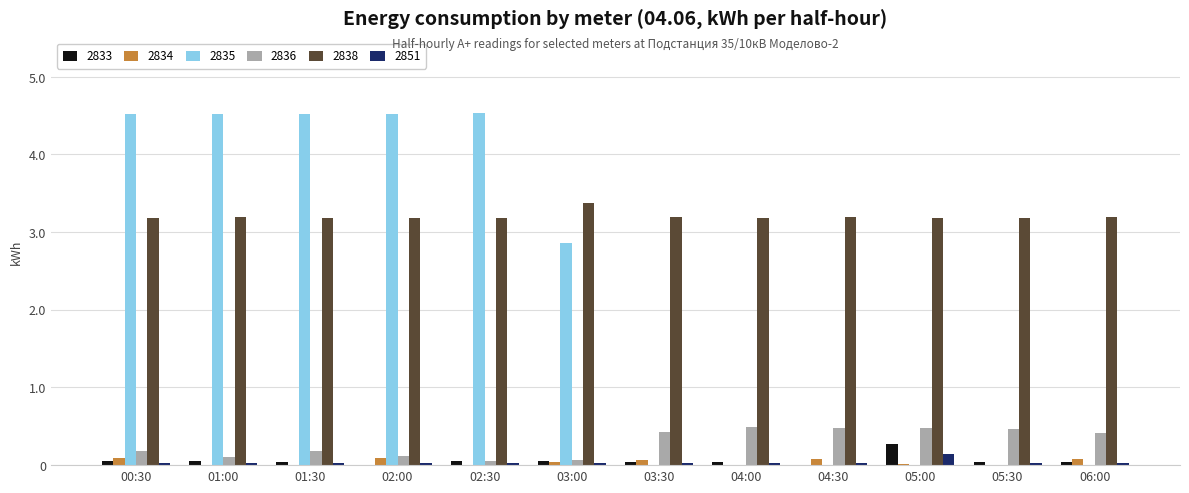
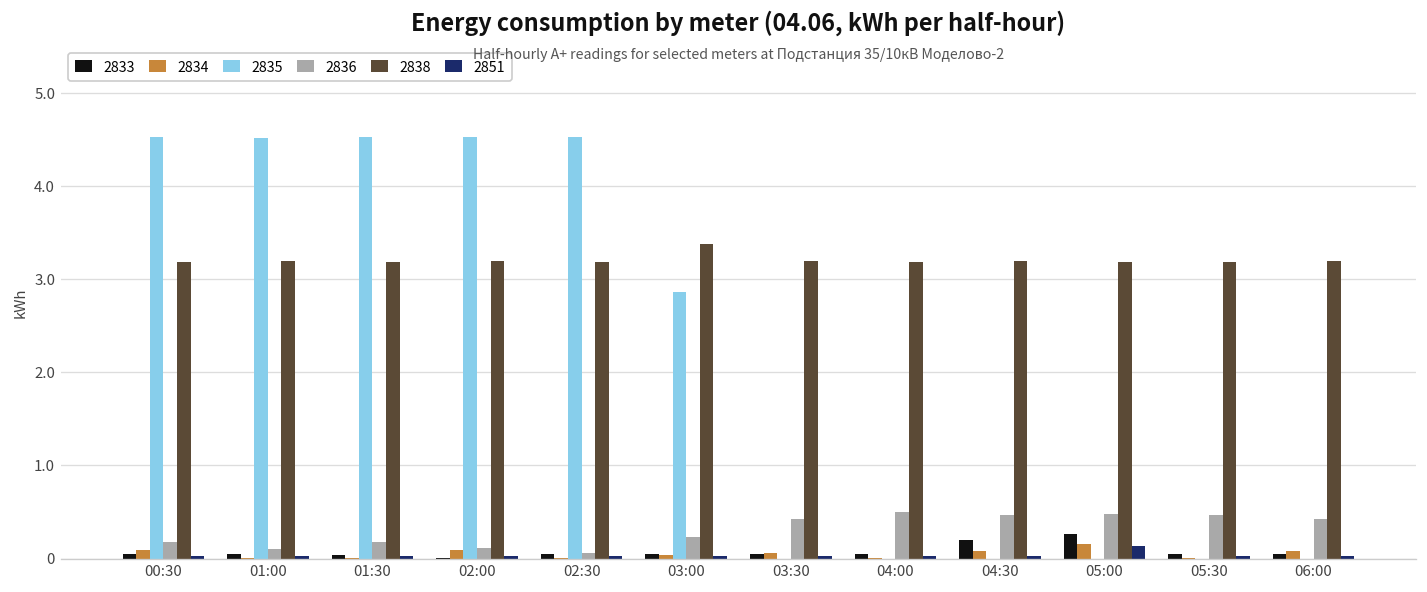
2836, 03:00: 0.1 -> 0.2
2833, 04:30: 0.0 -> 0.2
2834, 05:00: 0.0 -> 0.2
